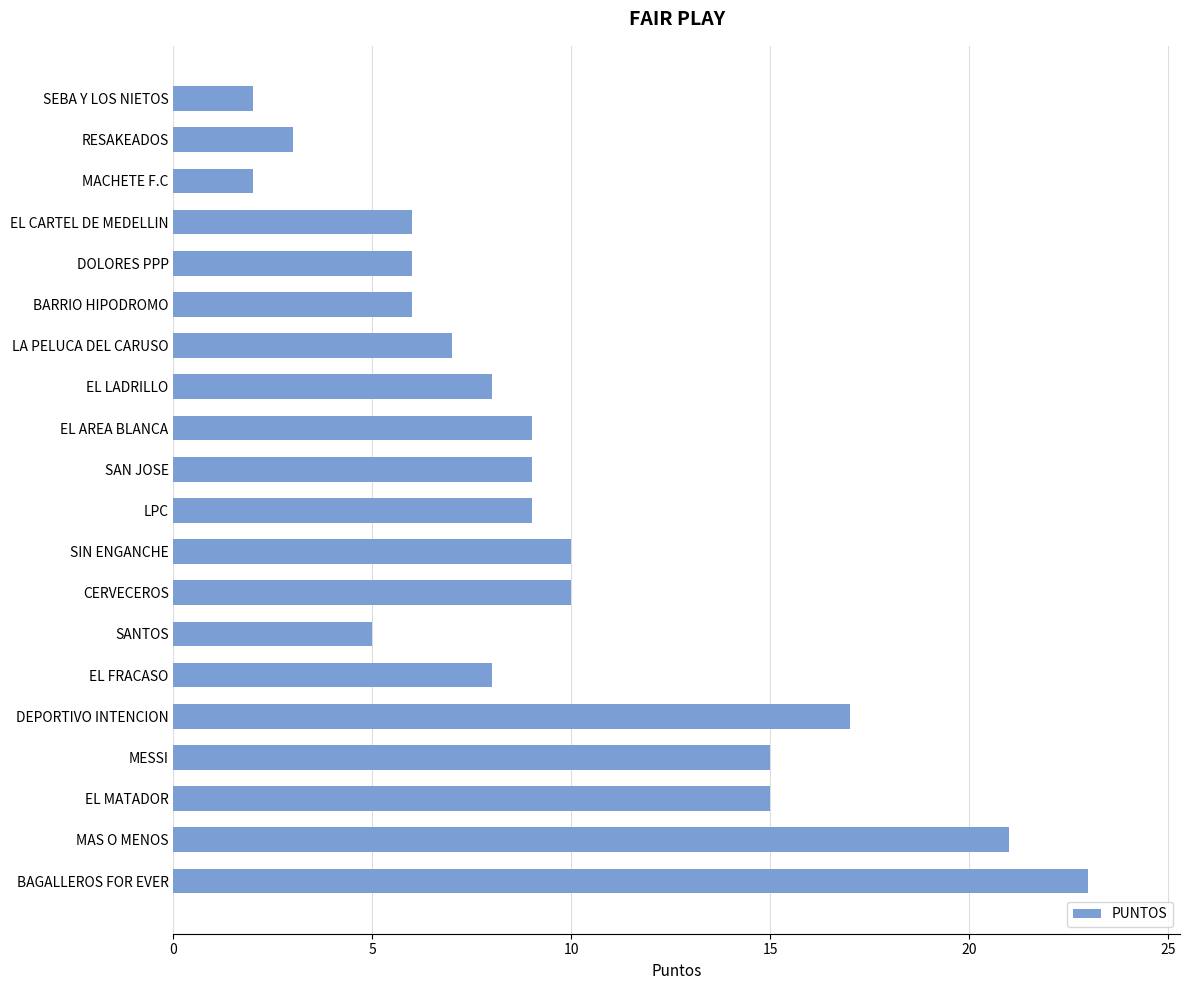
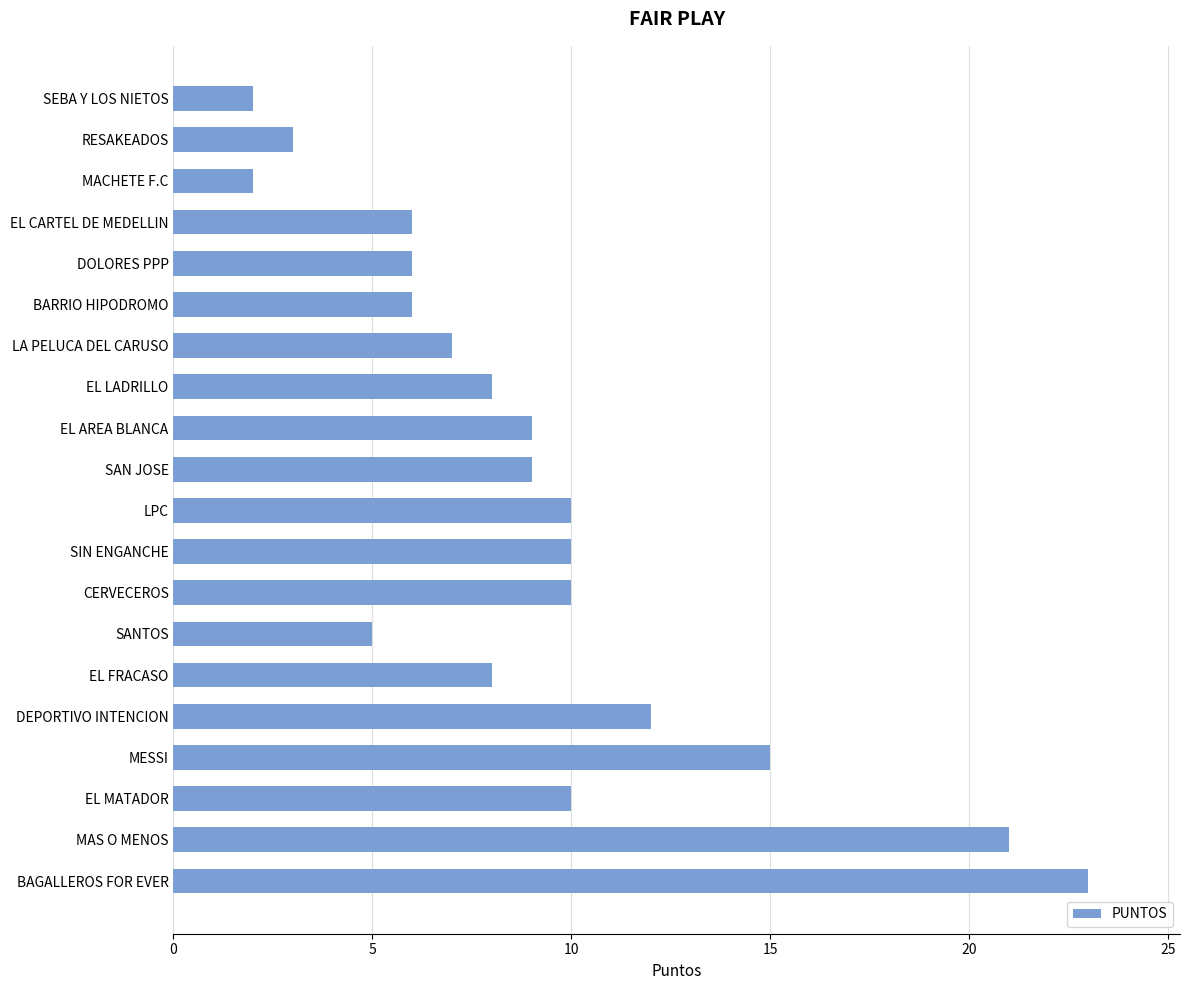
LPC: 9 -> 10
DEPORTIVO INTENCION: 17 -> 12
EL MATADOR: 15 -> 10
